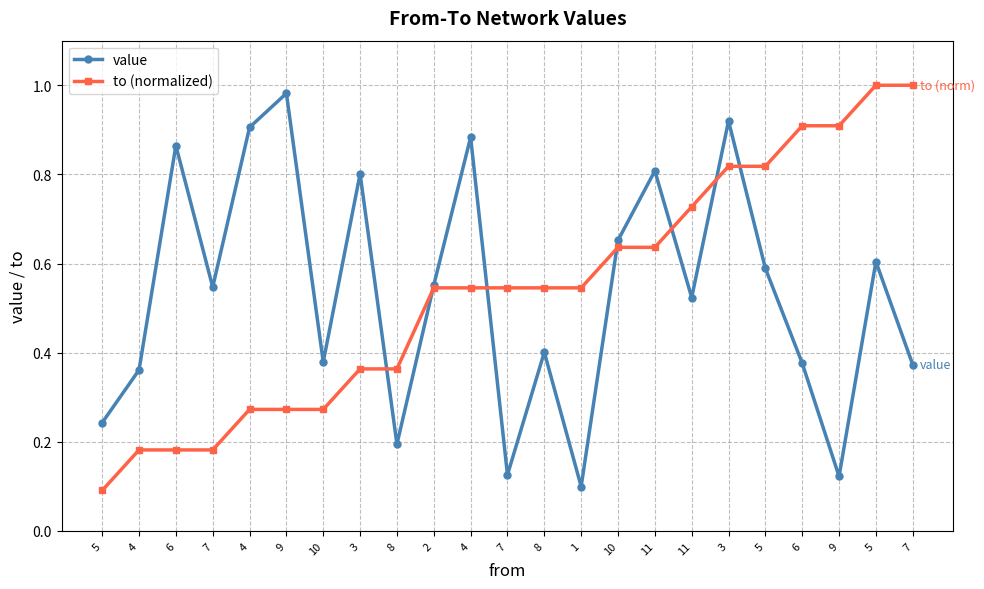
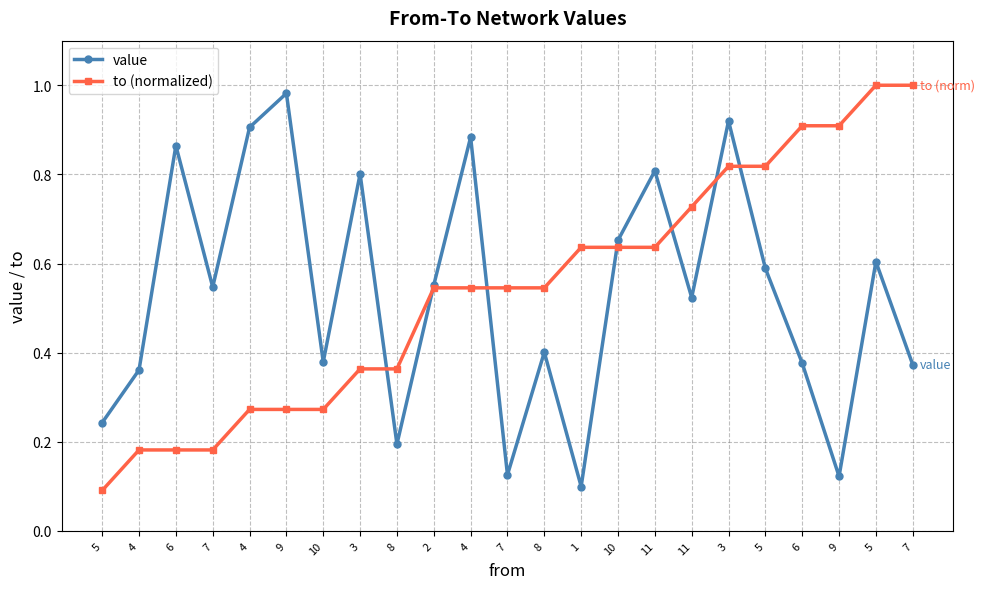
to (normalized), 1: 0.55 -> 0.64
